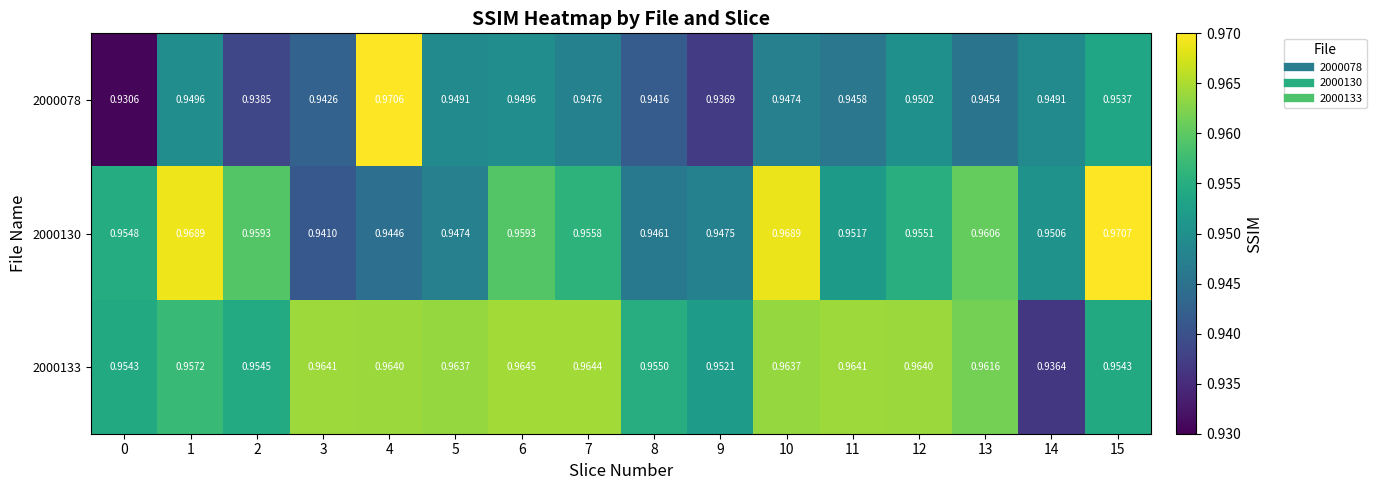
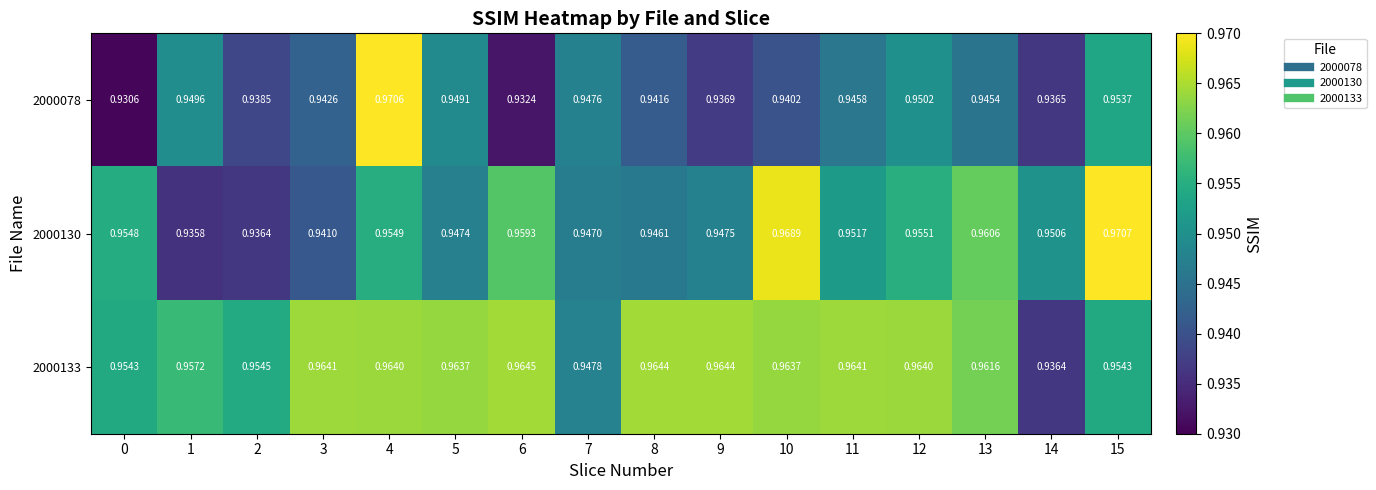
2000078, 6: 0.9496 -> 0.9324
2000078, 10: 0.9474 -> 0.9402
2000078, 14: 0.9491 -> 0.9365
2000130, 1: 0.9689 -> 0.9358
2000130, 2: 0.9593 -> 0.9364
2000130, 4: 0.9446 -> 0.9549
2000130, 7: 0.9558 -> 0.9470
2000133, 7: 0.9644 -> 0.9478
2000133, 8: 0.9550 -> 0.9644
2000133, 9: 0.9521 -> 0.9644
